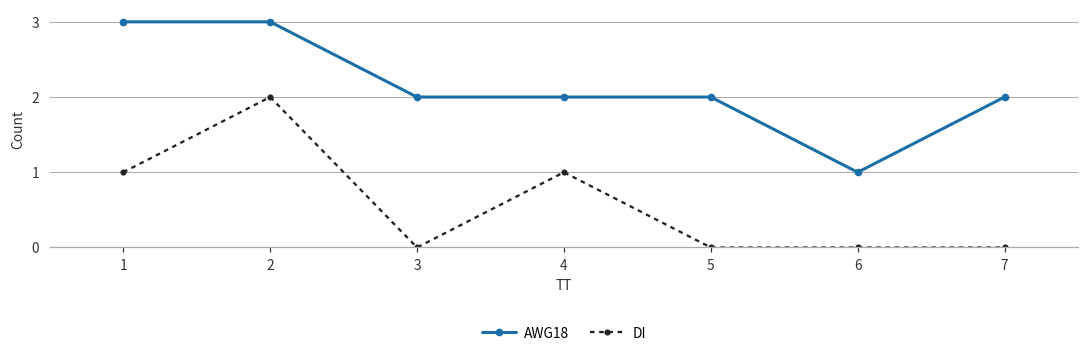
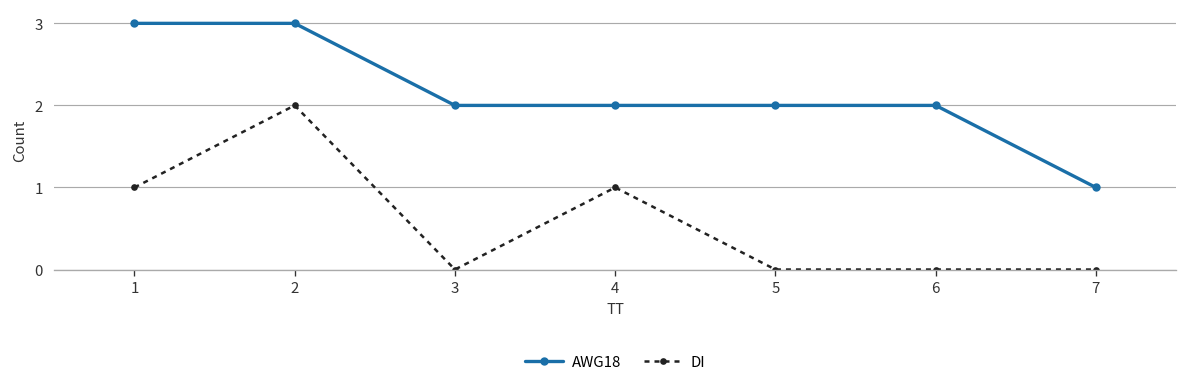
AWG18, 6: 1 -> 2
AWG18, 7: 2 -> 1
